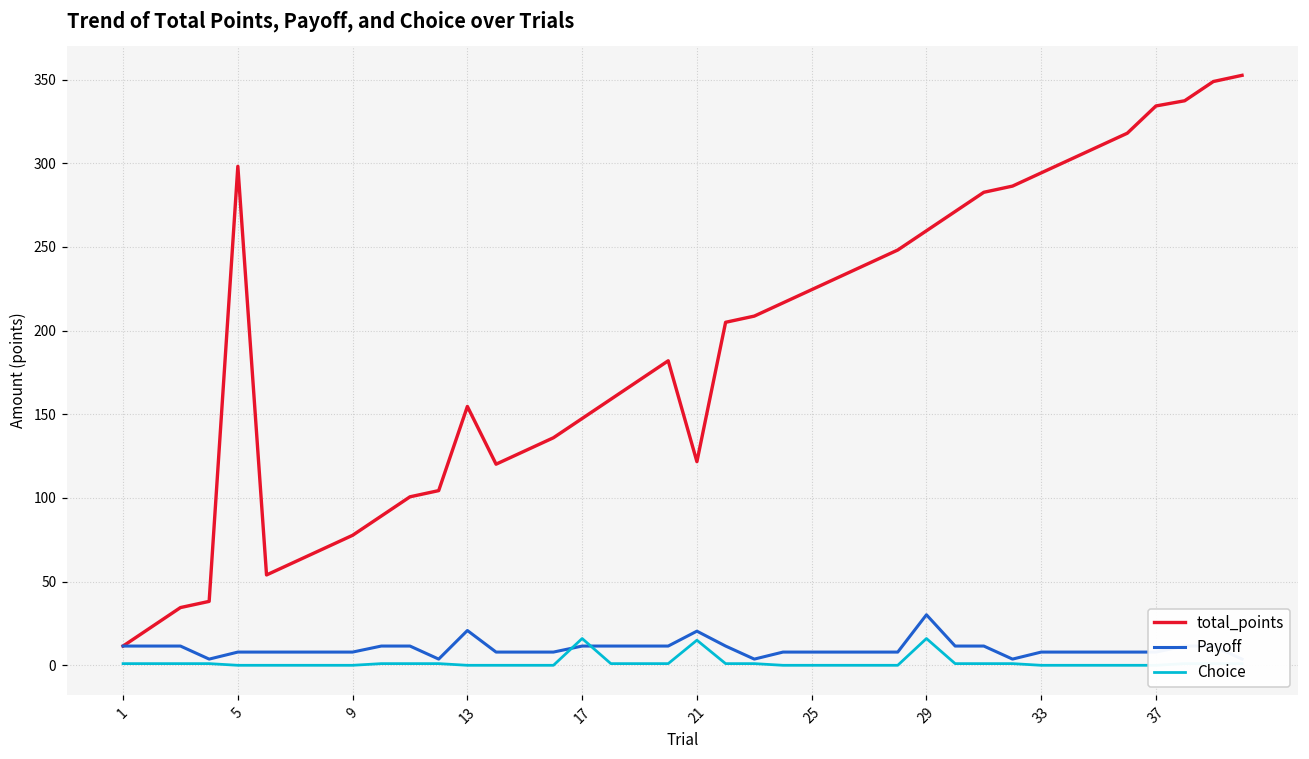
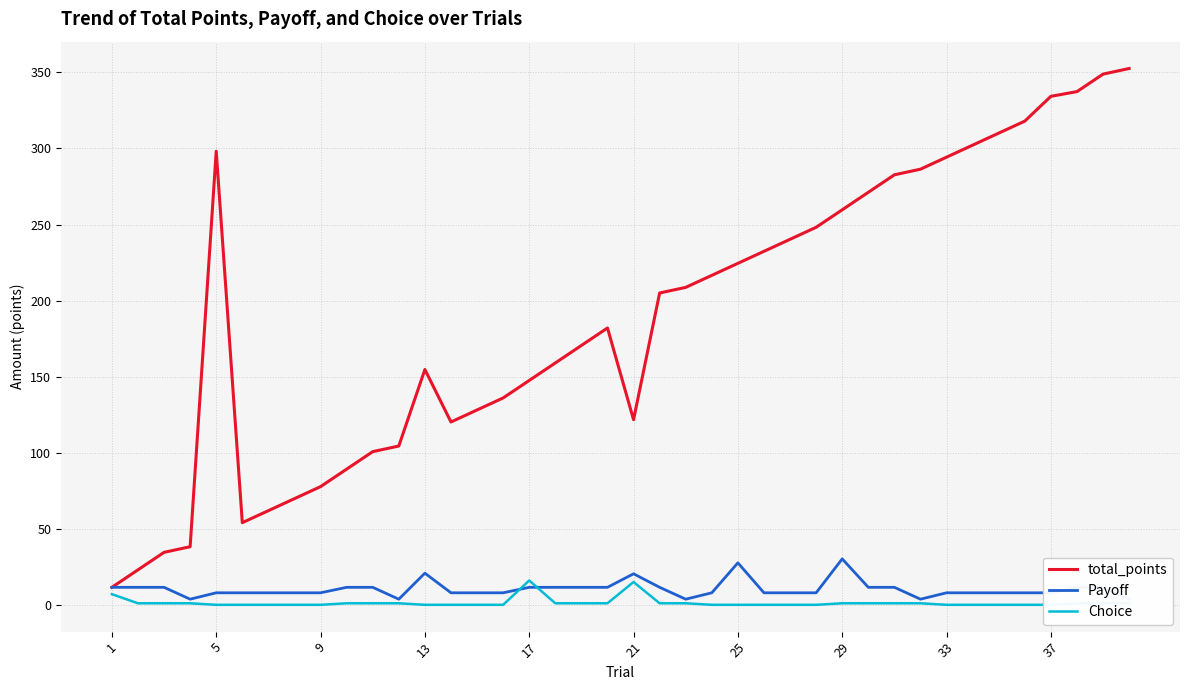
Choice, 1: 1 -> 7
Payoff, 25: 8 -> 28
Choice, 29: 16 -> 1
